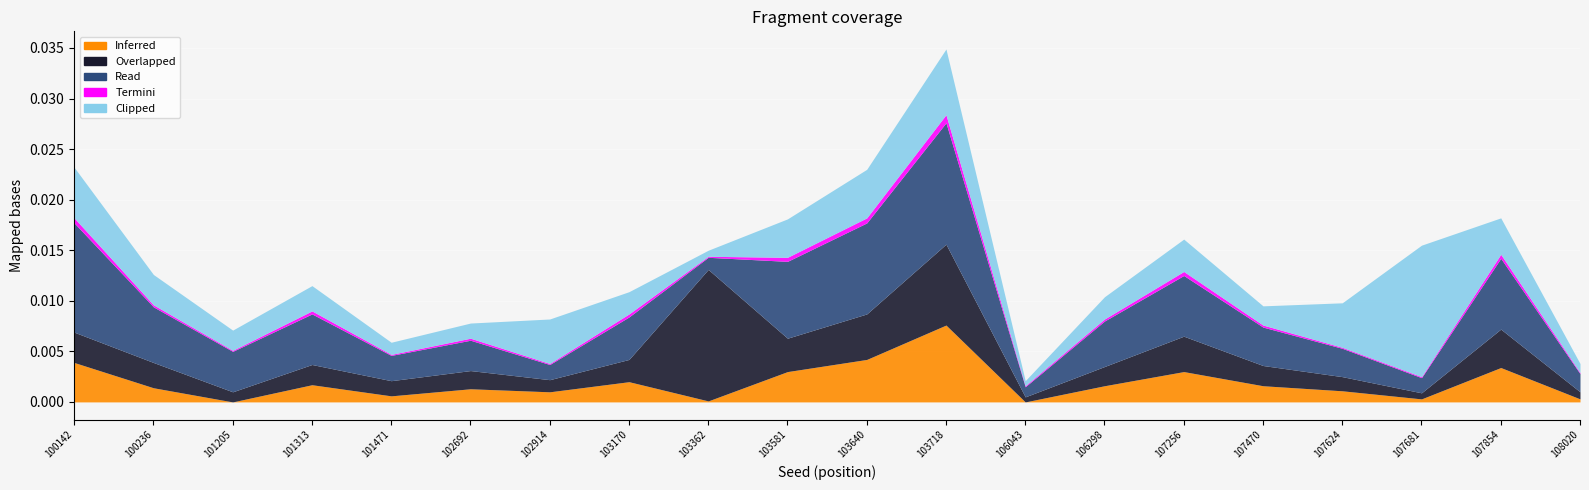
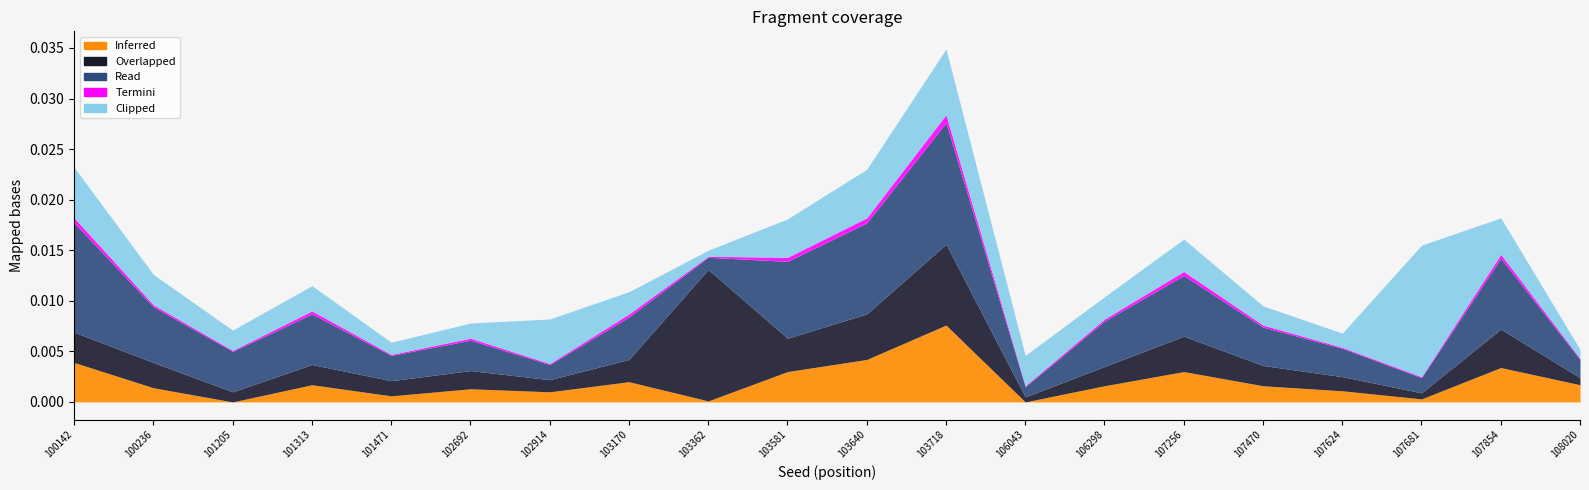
Clipped, 106043: 0.0005 -> 0.0030
Clipped, 107624: 0.0044 -> 0.0014
Inferred, 108020: 0.0003 -> 0.0017
